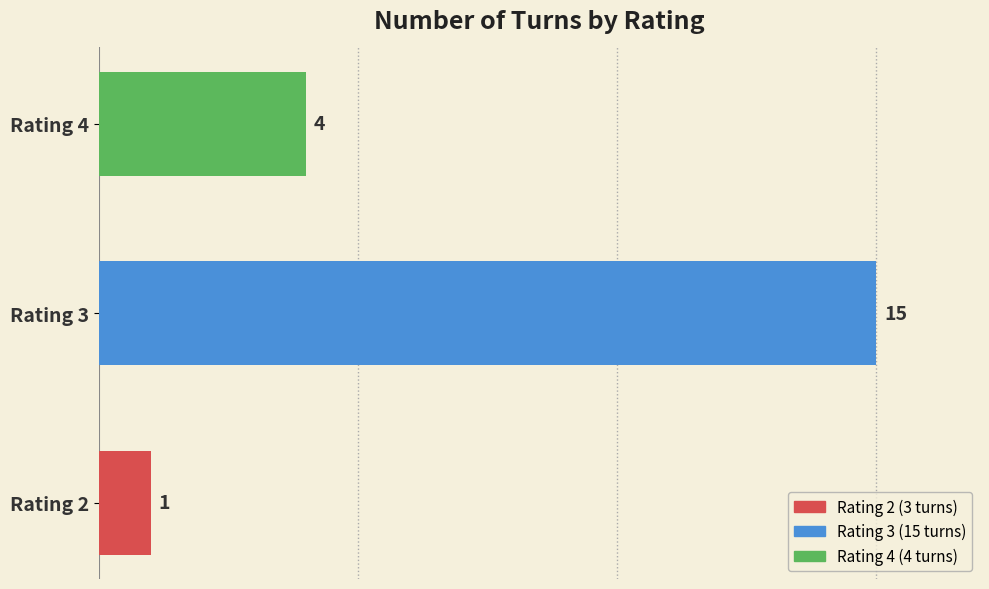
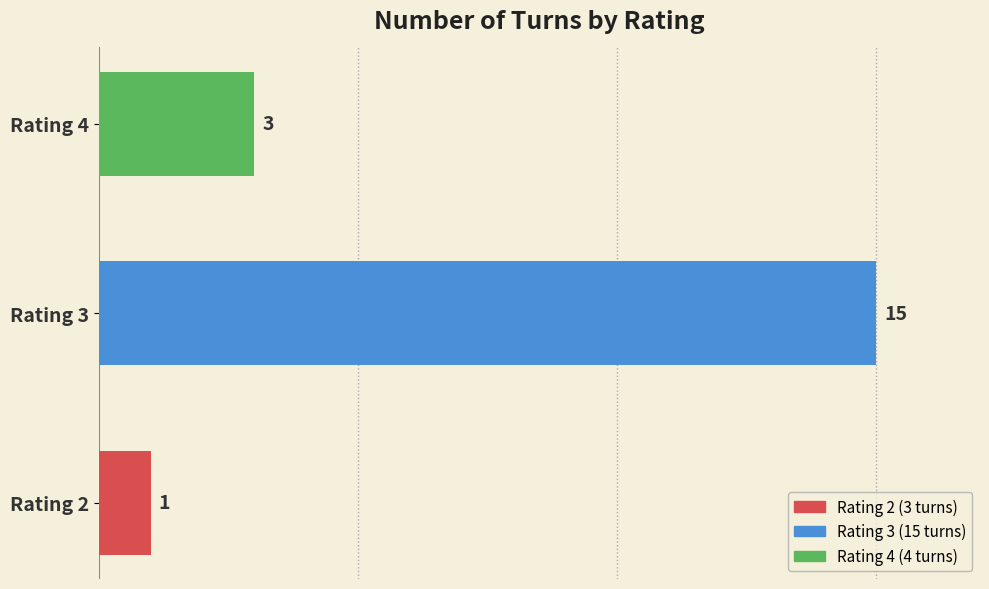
Rating 4: 4 -> 3
